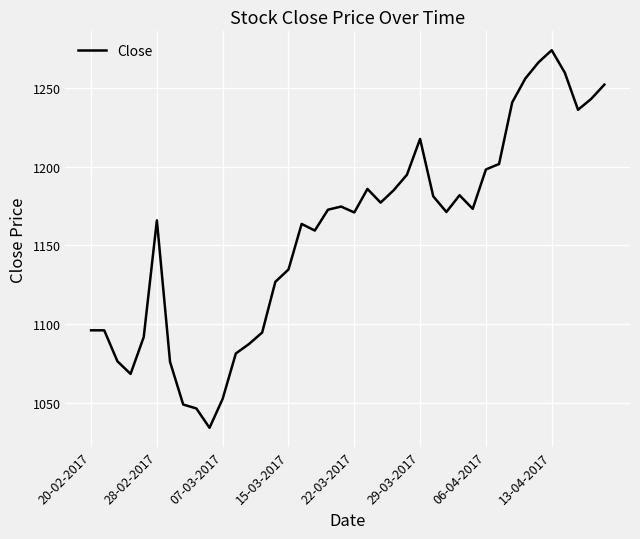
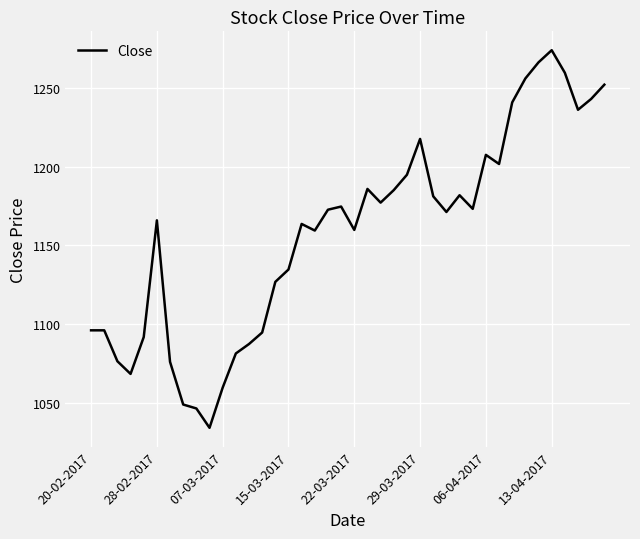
07-03-2017: 1052 -> 1060
22-03-2017: 1171 -> 1160
06-04-2017: 1198 -> 1207
